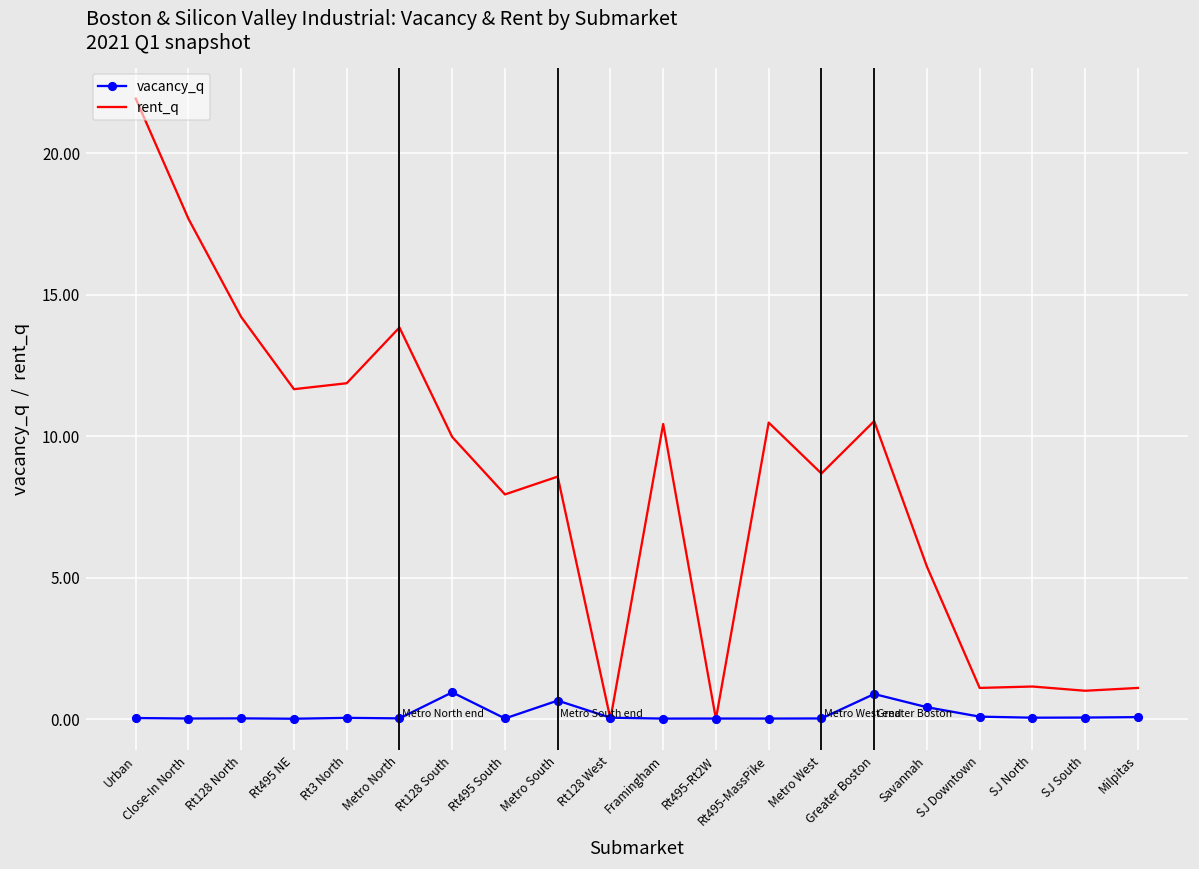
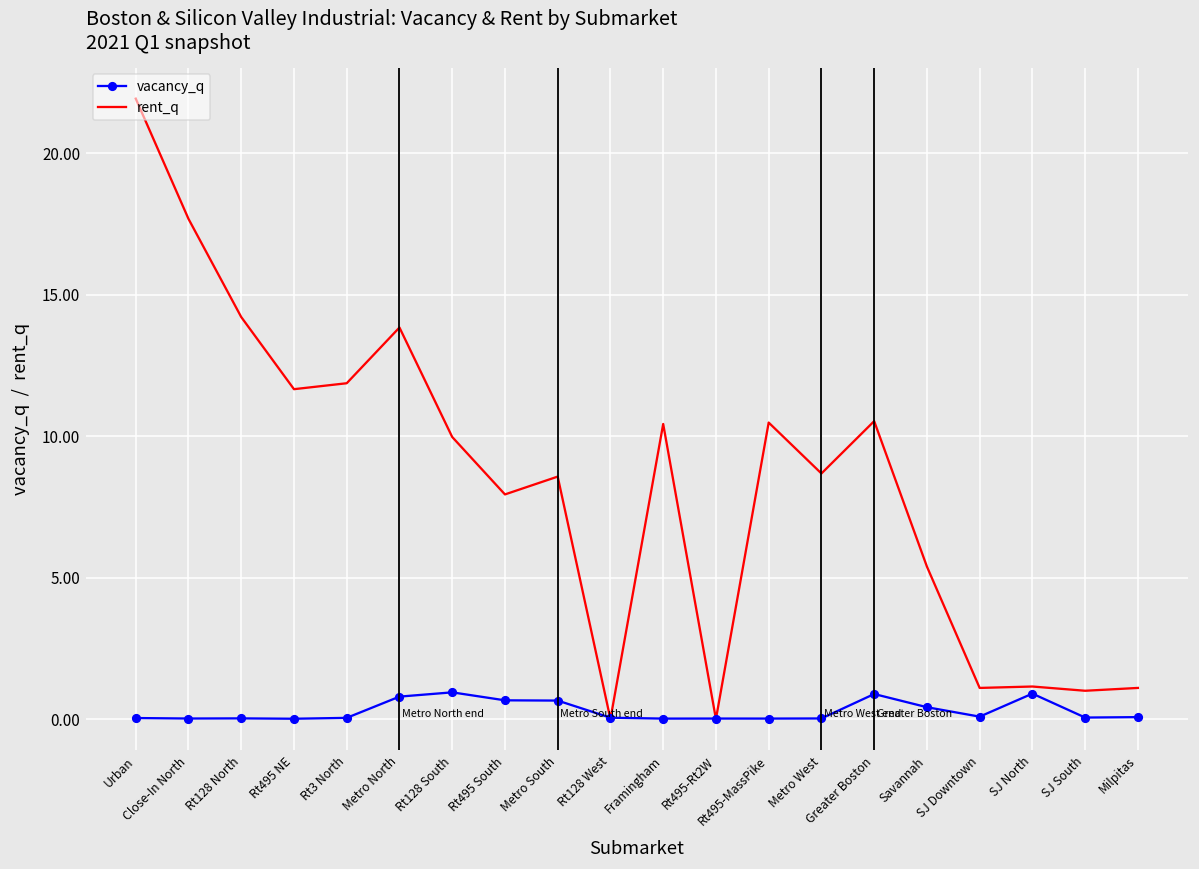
vacancy_q, Metro North: 0.0 -> 0.8
vacancy_q, Rt495 South: 0.0 -> 0.7
vacancy_q, SJ North: 0.0 -> 0.9
